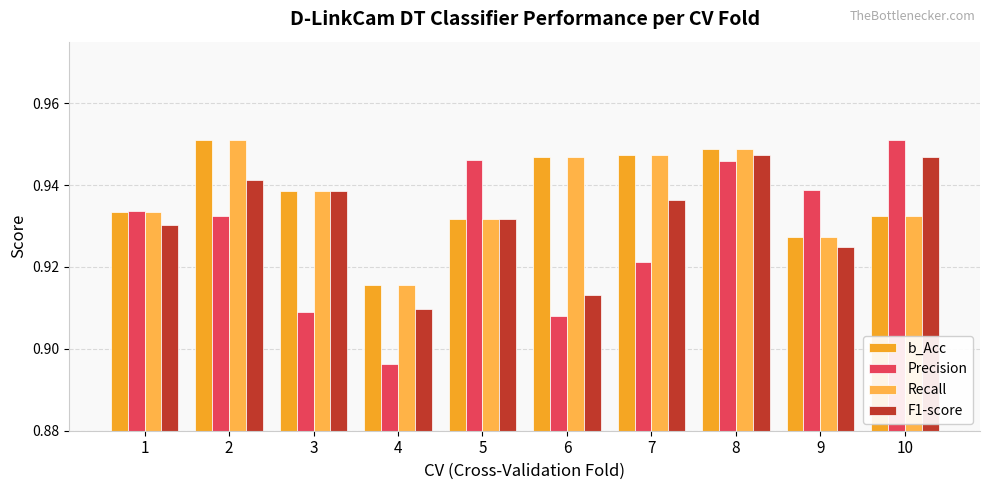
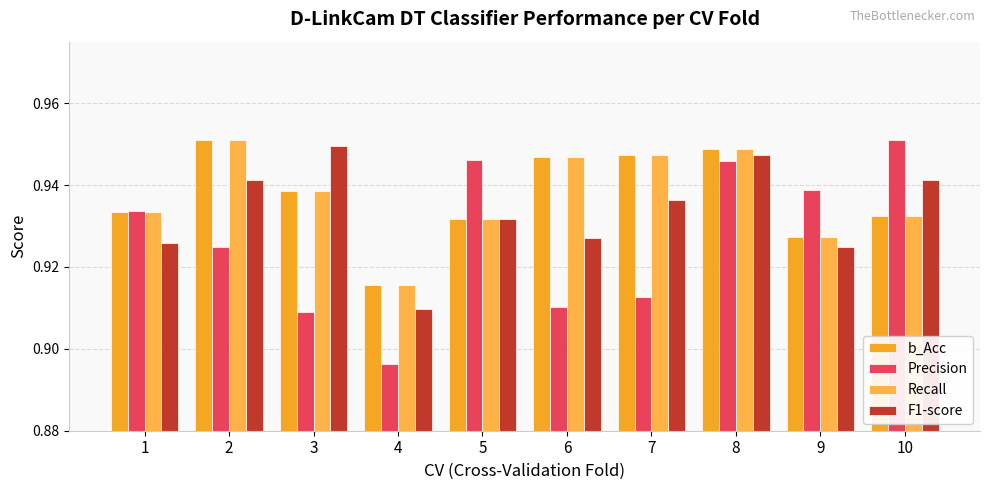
F1-score, 1: 0.930 -> 0.926
Precision, 2: 0.932 -> 0.925
F1-score, 3: 0.939 -> 0.949
Precision, 6: 0.908 -> 0.910
F1-score, 6: 0.913 -> 0.927
Precision, 7: 0.921 -> 0.913
F1-score, 10: 0.947 -> 0.941
